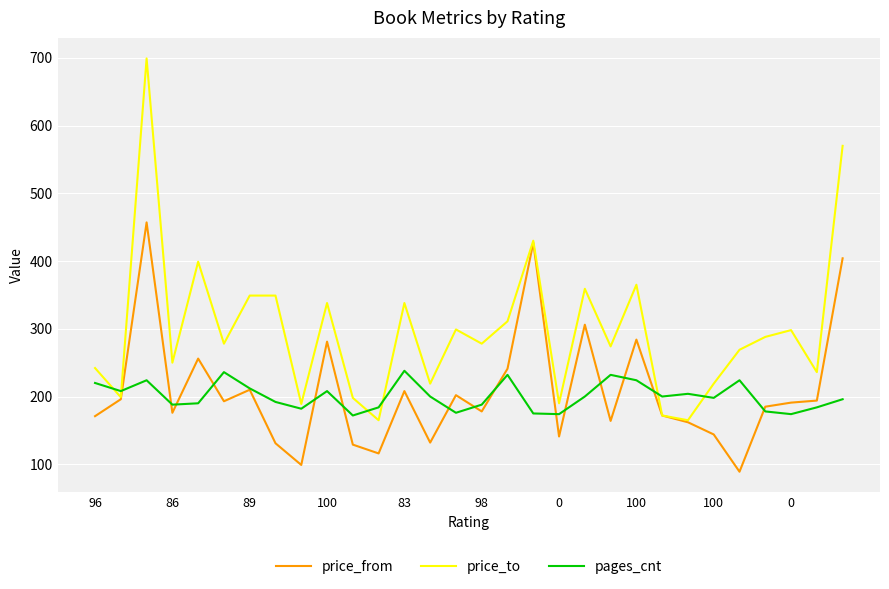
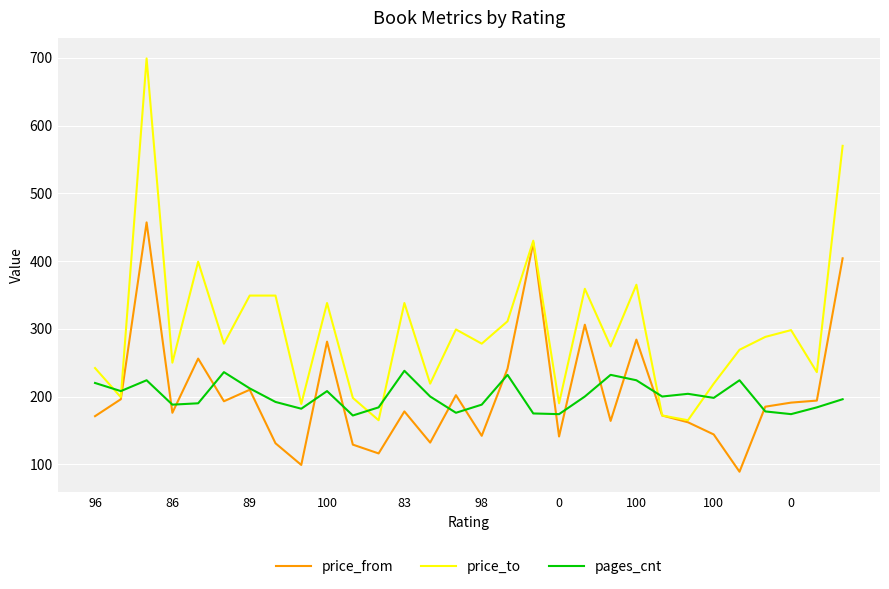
price_from, 83: 210 -> 180
price_from, 98: 180 -> 140
